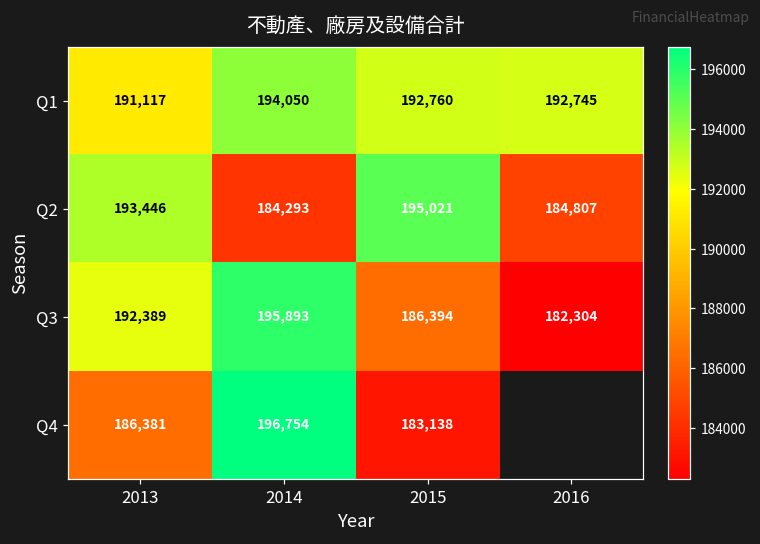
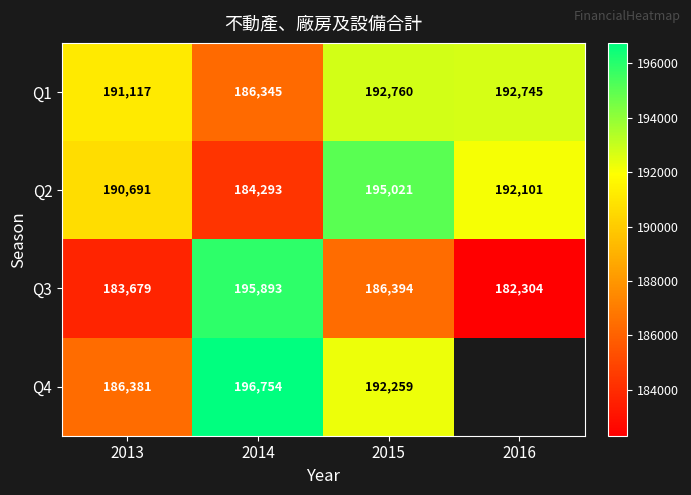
Q1, 2014: 194,050 -> 186,345
Q2, 2013: 193,446 -> 190,691
Q2, 2016: 184,807 -> 192,101
Q3, 2013: 192,389 -> 183,679
Q4, 2015: 183,138 -> 192,259
